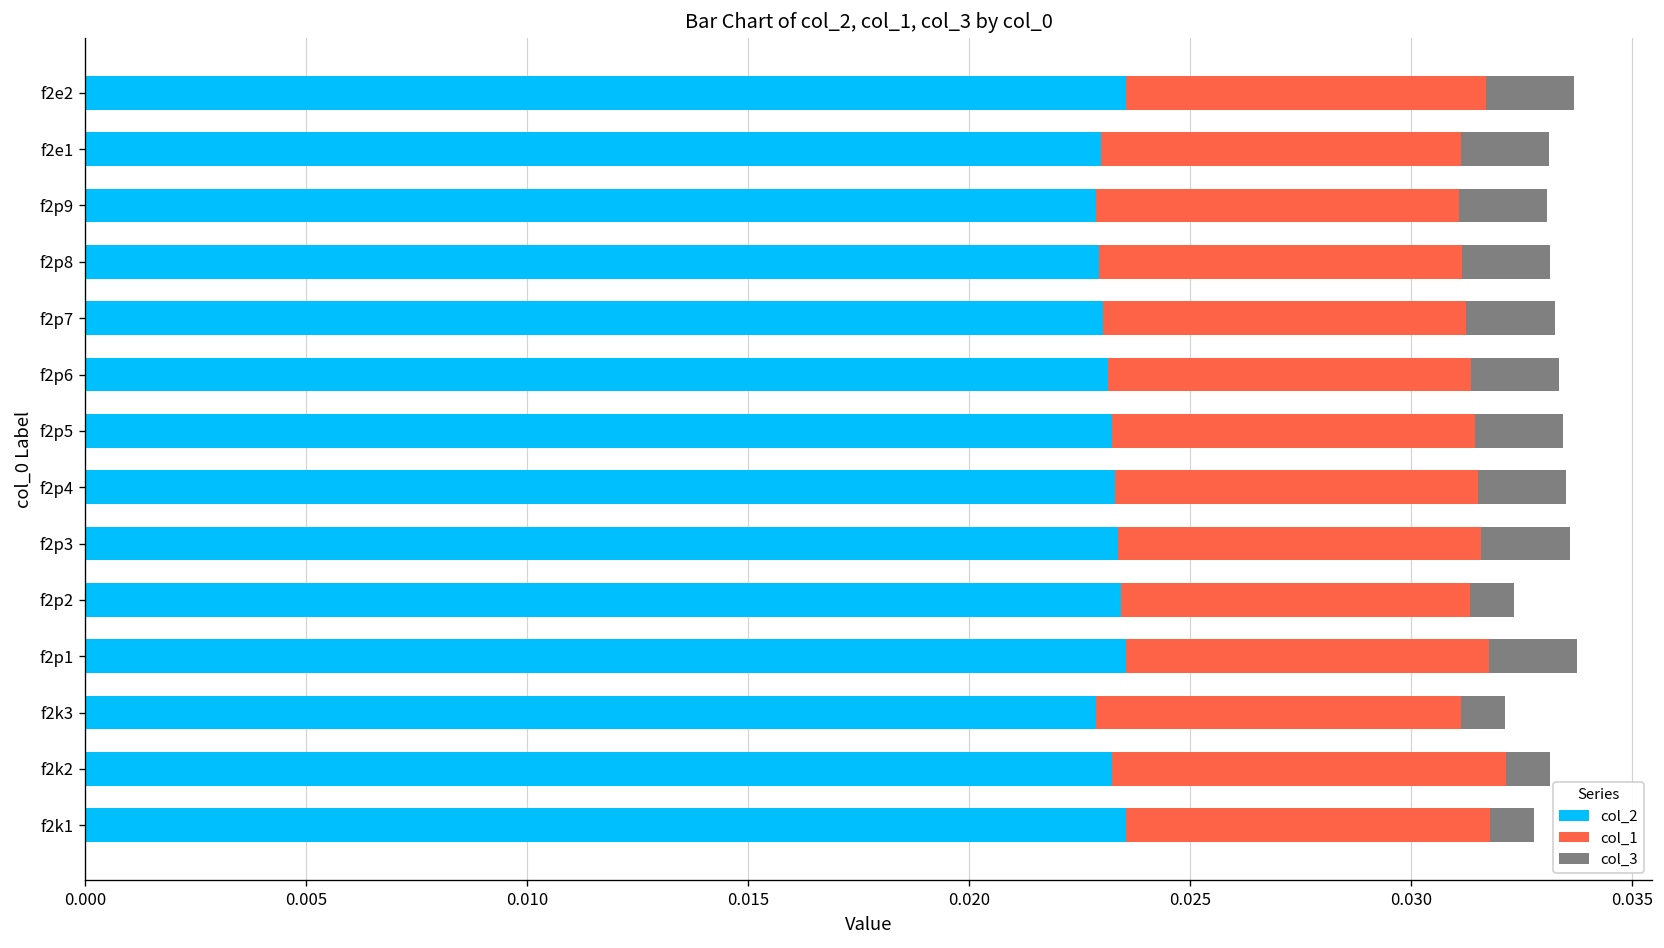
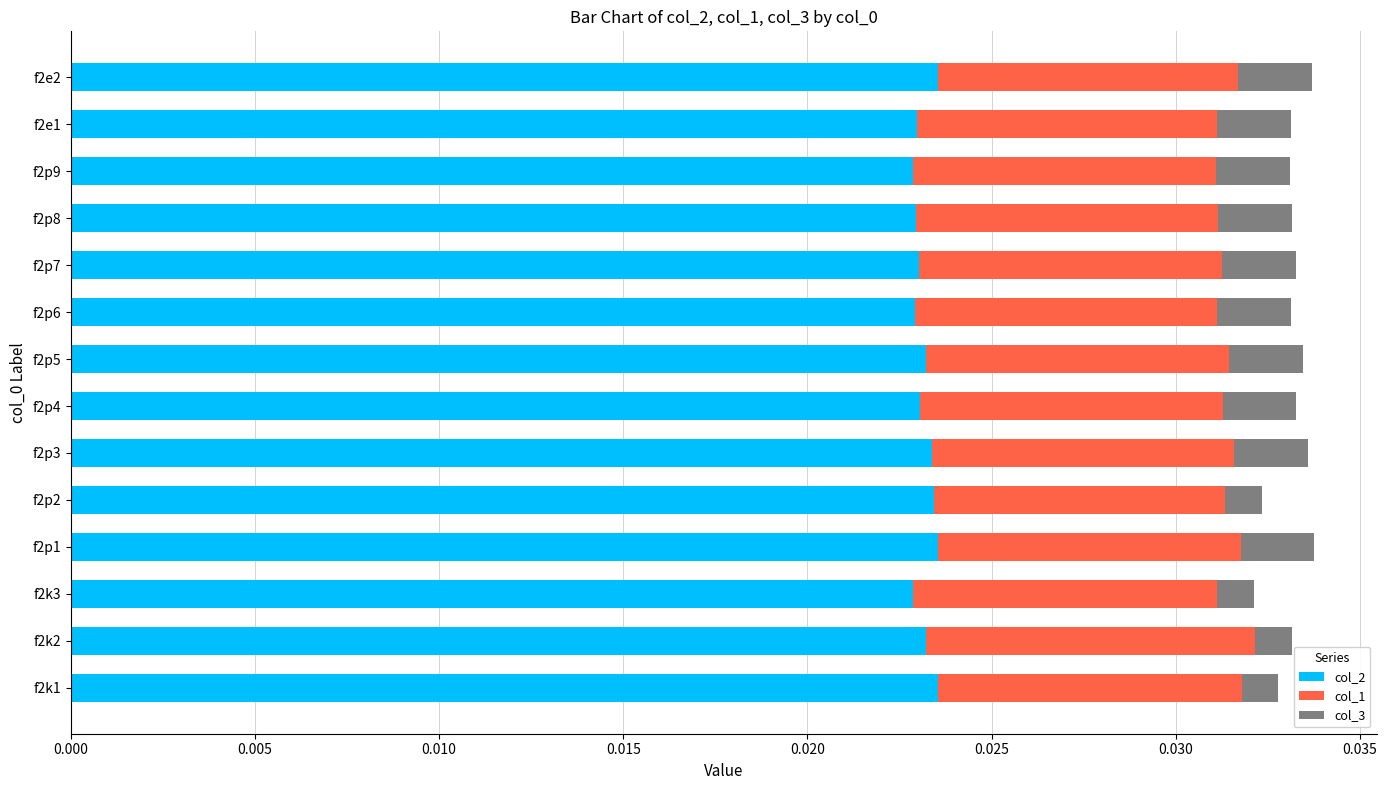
col_2, f2p6: 0.0231 -> 0.0229
col_2, f2p4: 0.0233 -> 0.0231
